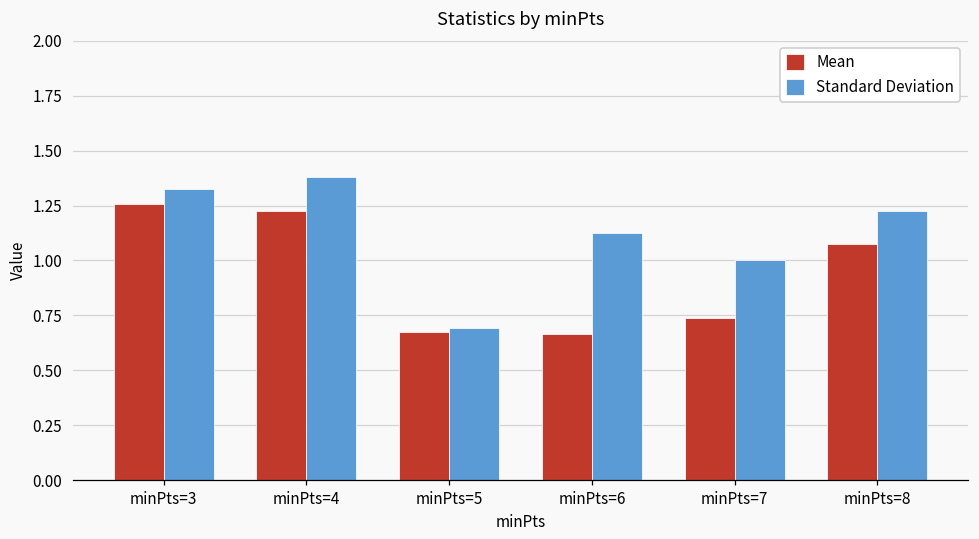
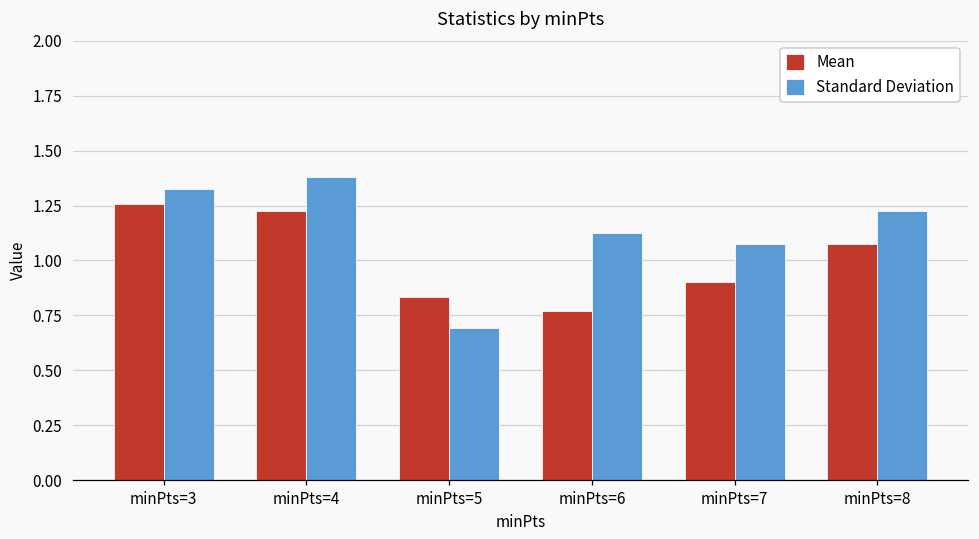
Mean, minPts=5: 0.68 -> 0.83
Mean, minPts=6: 0.66 -> 0.77
Mean, minPts=7: 0.74 -> 0.90
Standard Deviation, minPts=7: 1.00 -> 1.07
